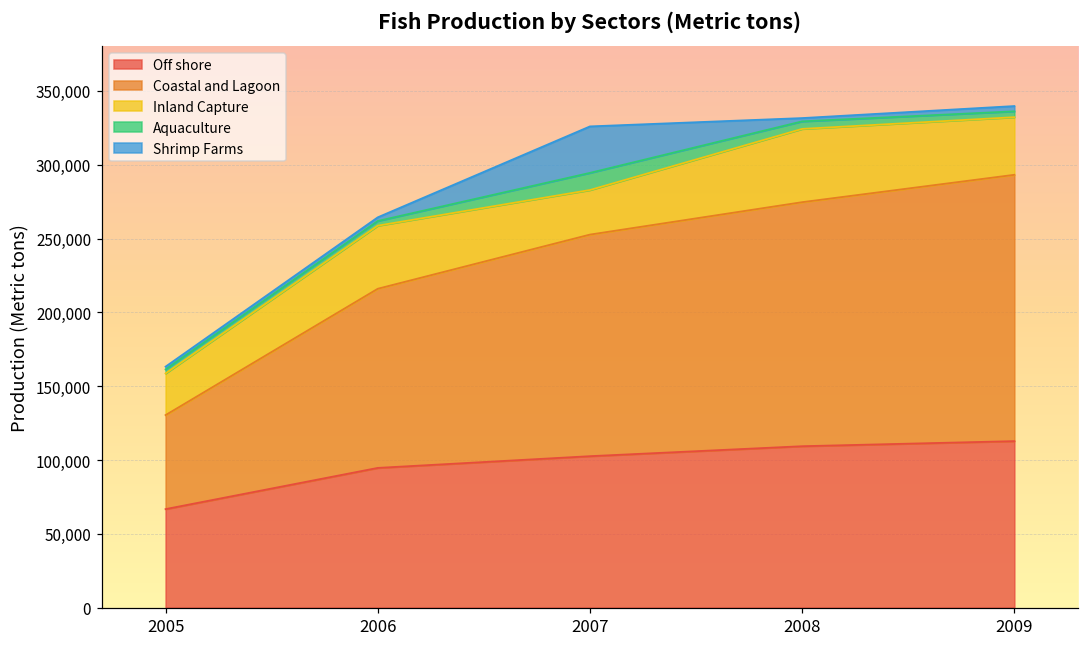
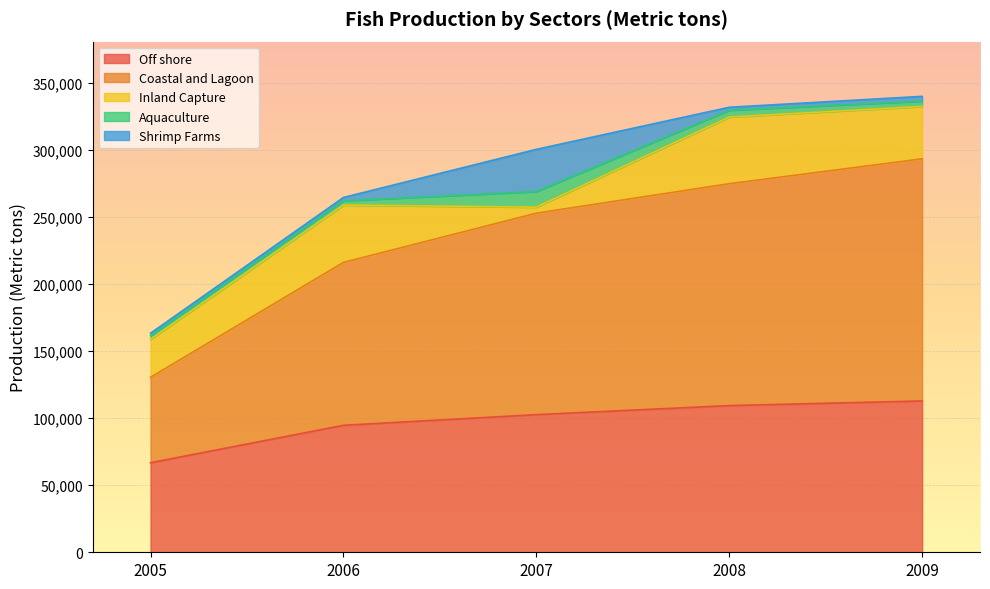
Inland Capture, 2007: 30,000 -> 4,000
